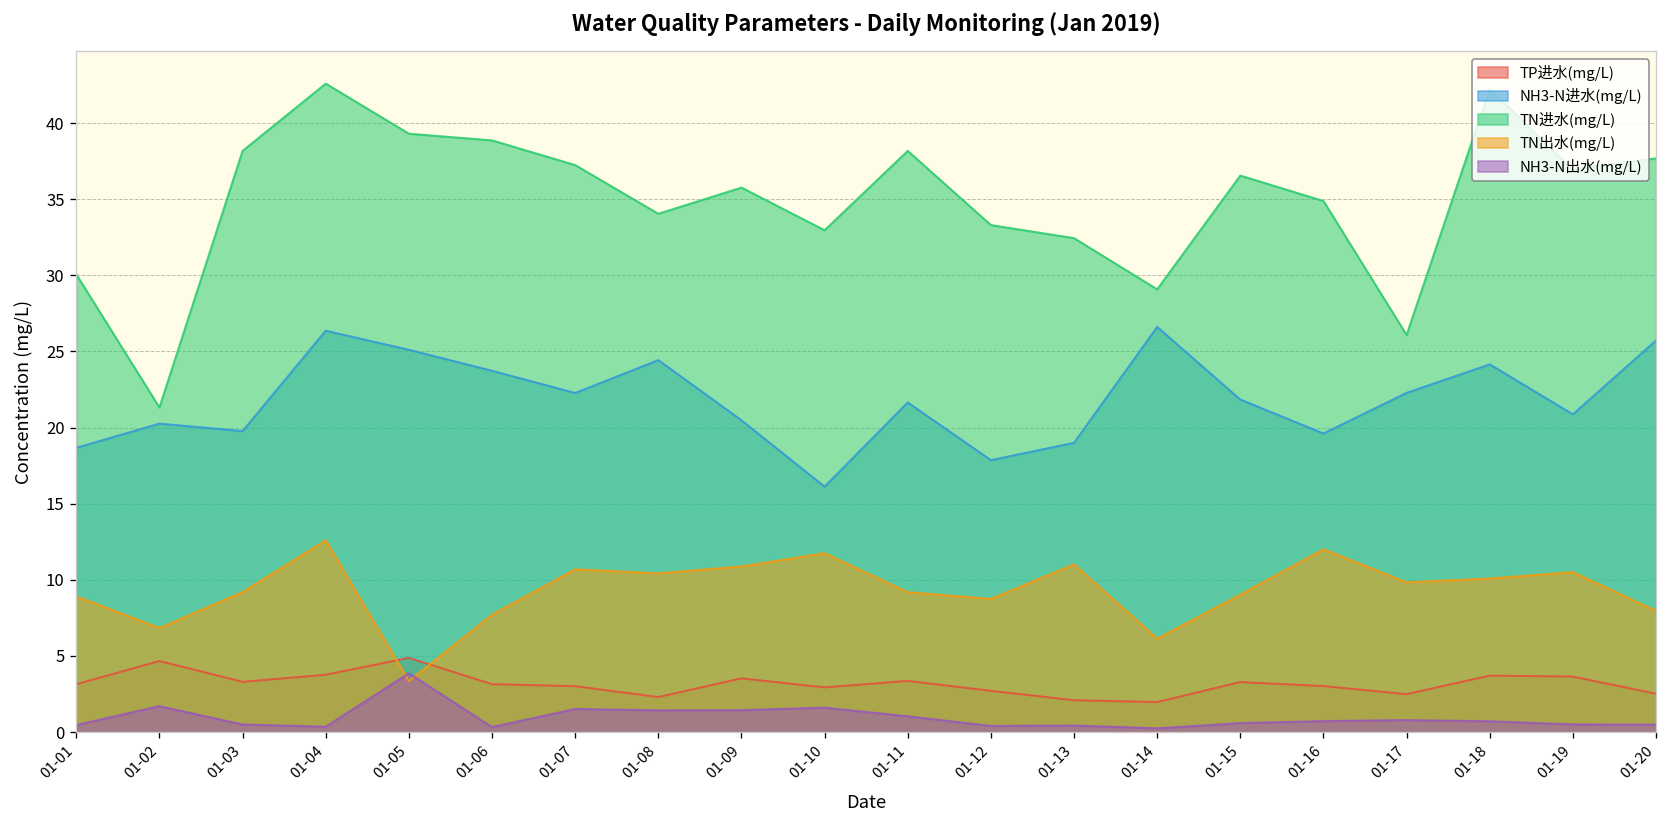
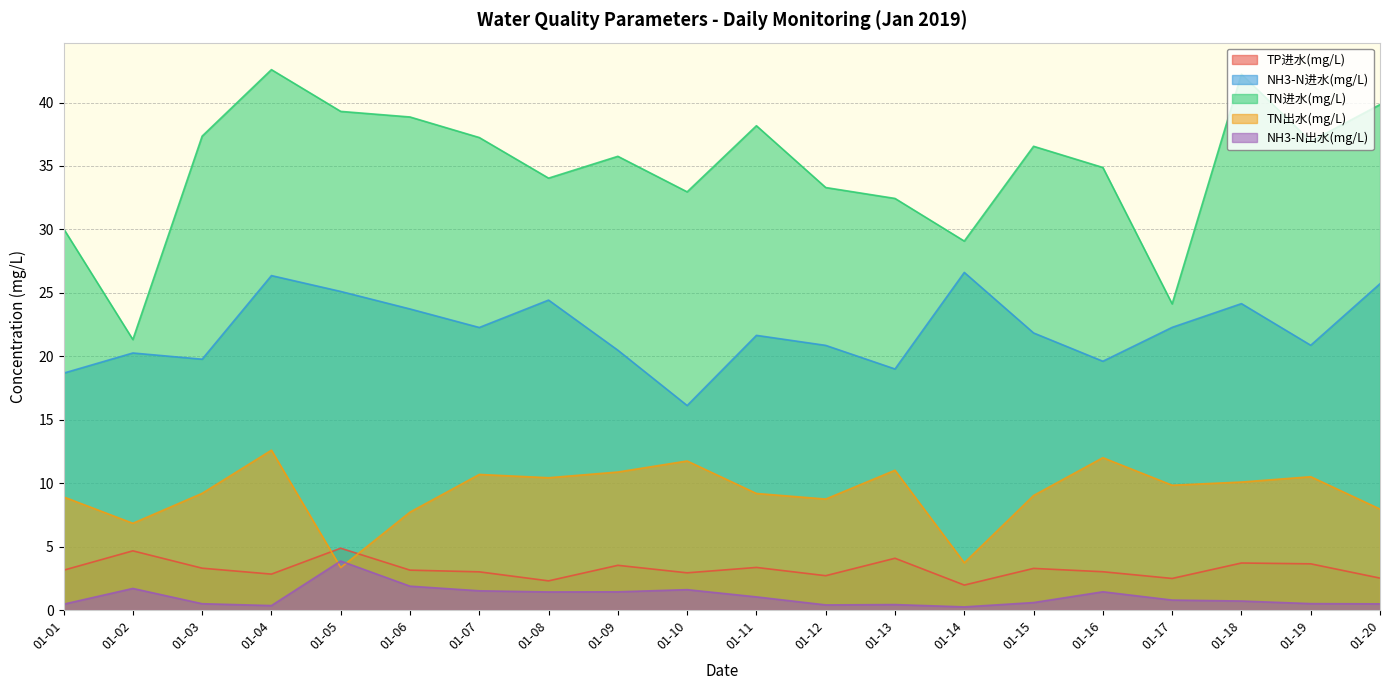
TN进水(mg/L), 01-03: 38.2 -> 37.4
TP进水(mg/L), 01-04: 3.8 -> 2.8
NH3-N出水(mg/L), 01-06: 0.3 -> 1.9
NH3-N进水(mg/L), 01-12: 17.9 -> 20.9
TP进水(mg/L), 01-13: 2.1 -> 4.1
TN出水(mg/L), 01-14: 6.1 -> 3.7
NH3-N出水(mg/L), 01-16: 0.7 -> 1.4
TN进水(mg/L), 01-17: 26.1 -> 24.1
TN进水(mg/L), 01-20: 37.7 -> 39.8
